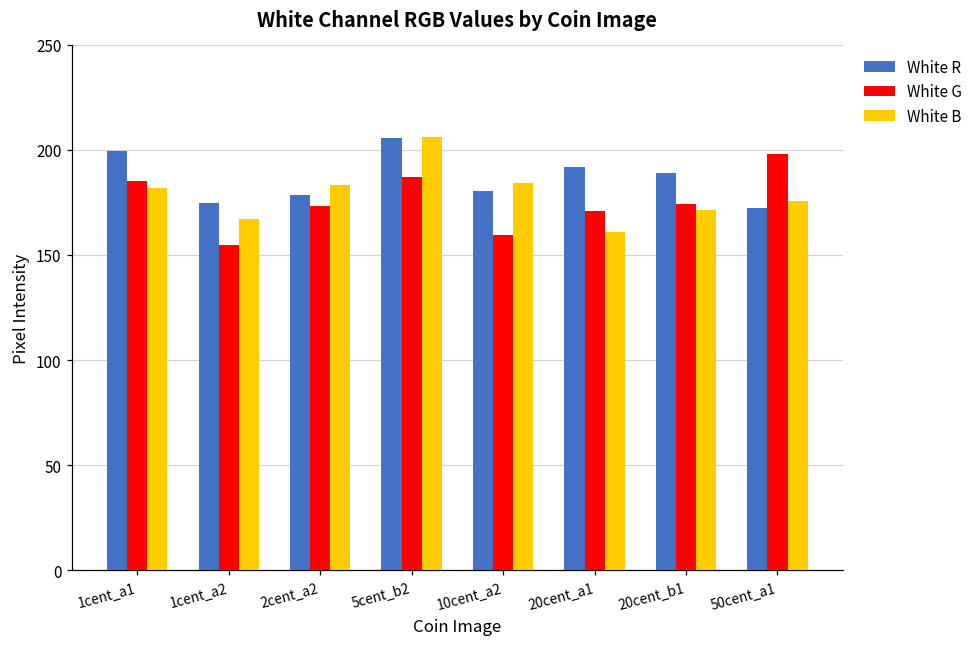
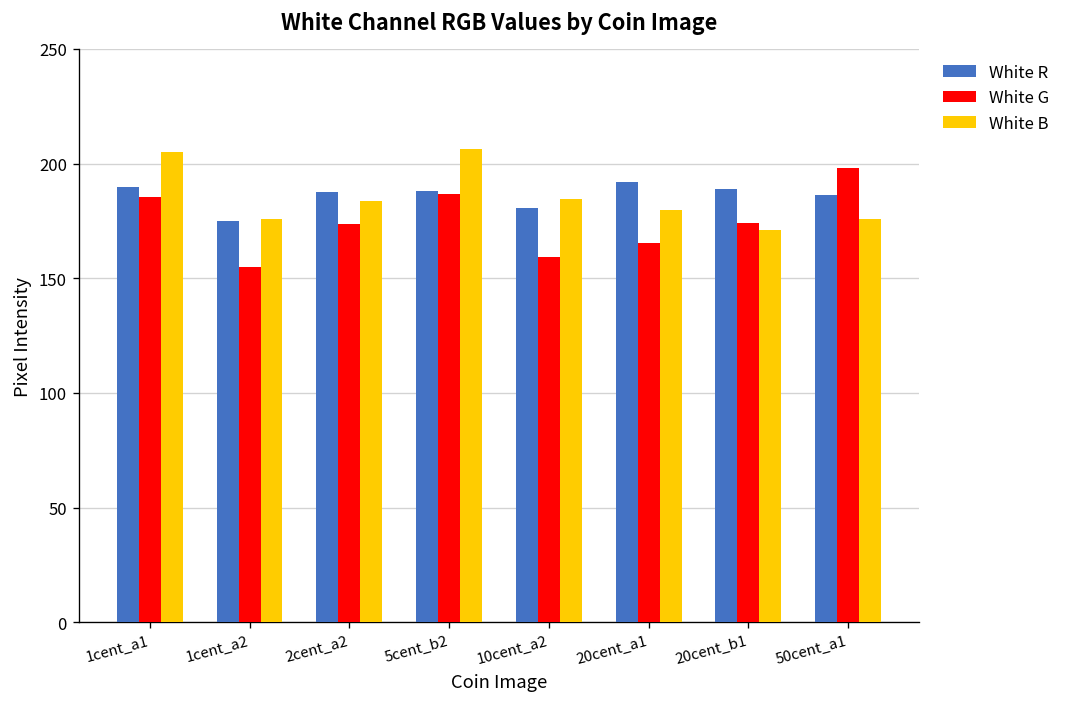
White R, 1cent_a1: 200 -> 190
White B, 1cent_a1: 182 -> 205
White B, 1cent_a2: 167 -> 176
White R, 2cent_a2: 179 -> 188
White R, 5cent_b2: 206 -> 188
White G, 20cent_a1: 171 -> 166
White B, 20cent_a1: 161 -> 180
White R, 50cent_a1: 173 -> 186
